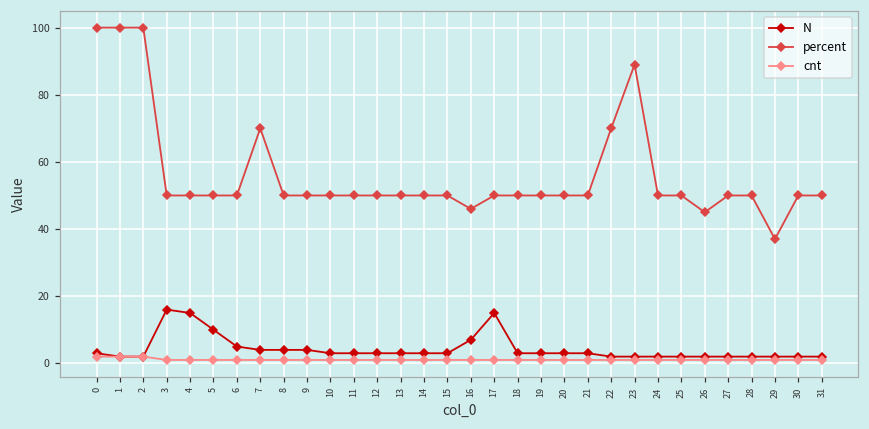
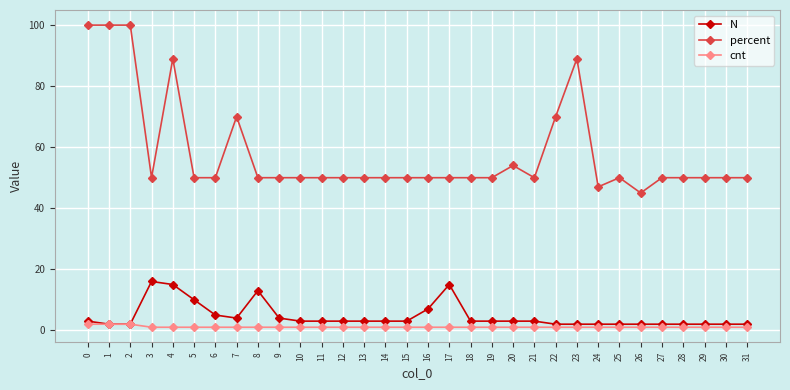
percent, 4: 50 -> 89
N, 8: 4 -> 13
percent, 16: 46 -> 50
percent, 20: 50 -> 54
percent, 24: 50 -> 47
percent, 29: 37 -> 50
